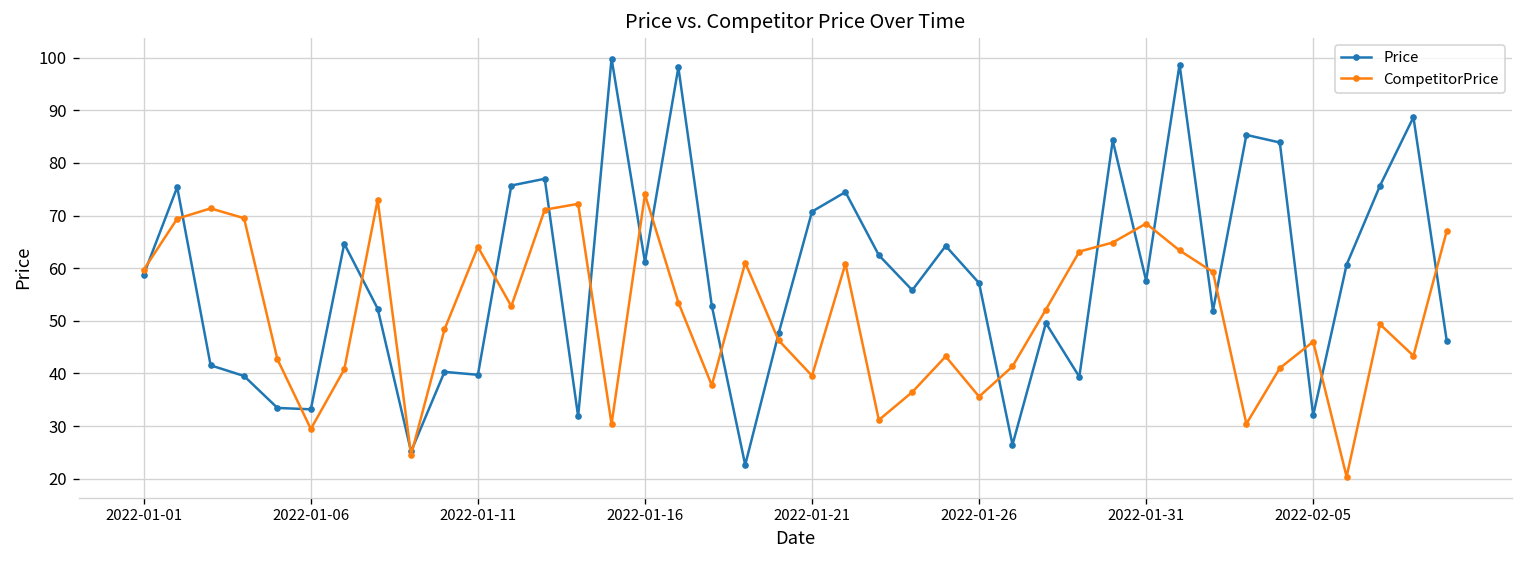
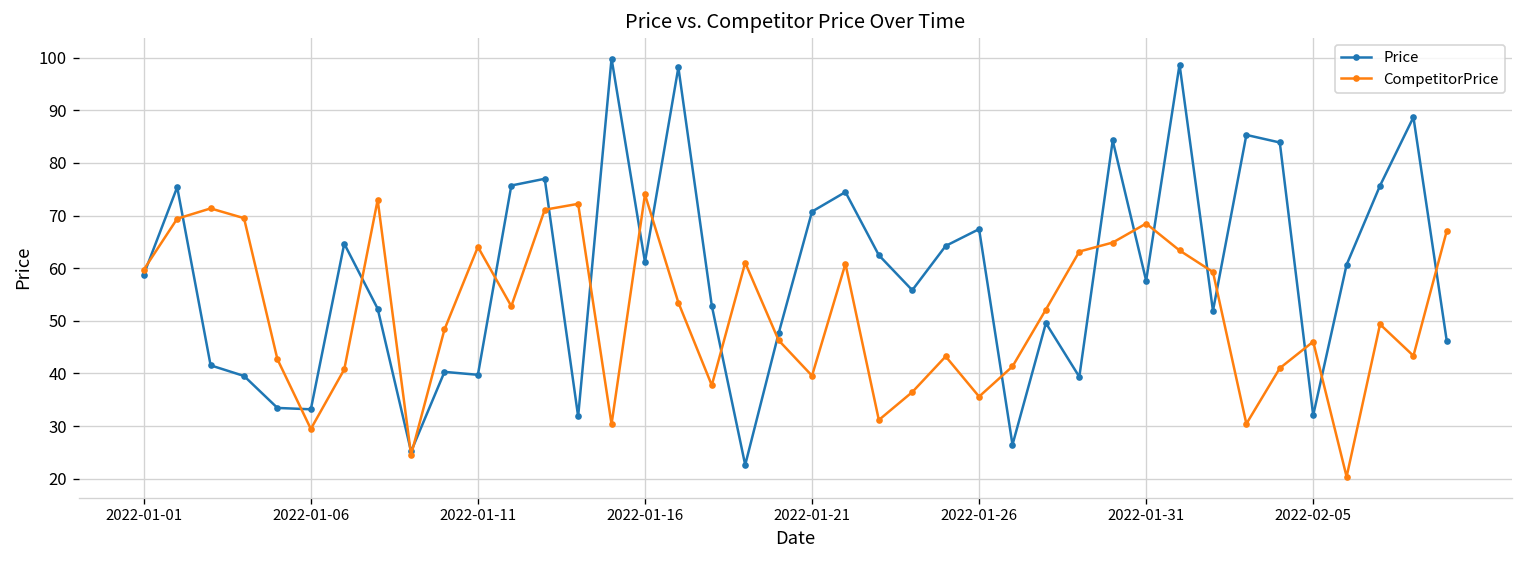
Price, 2022-01-26: 57 -> 67
